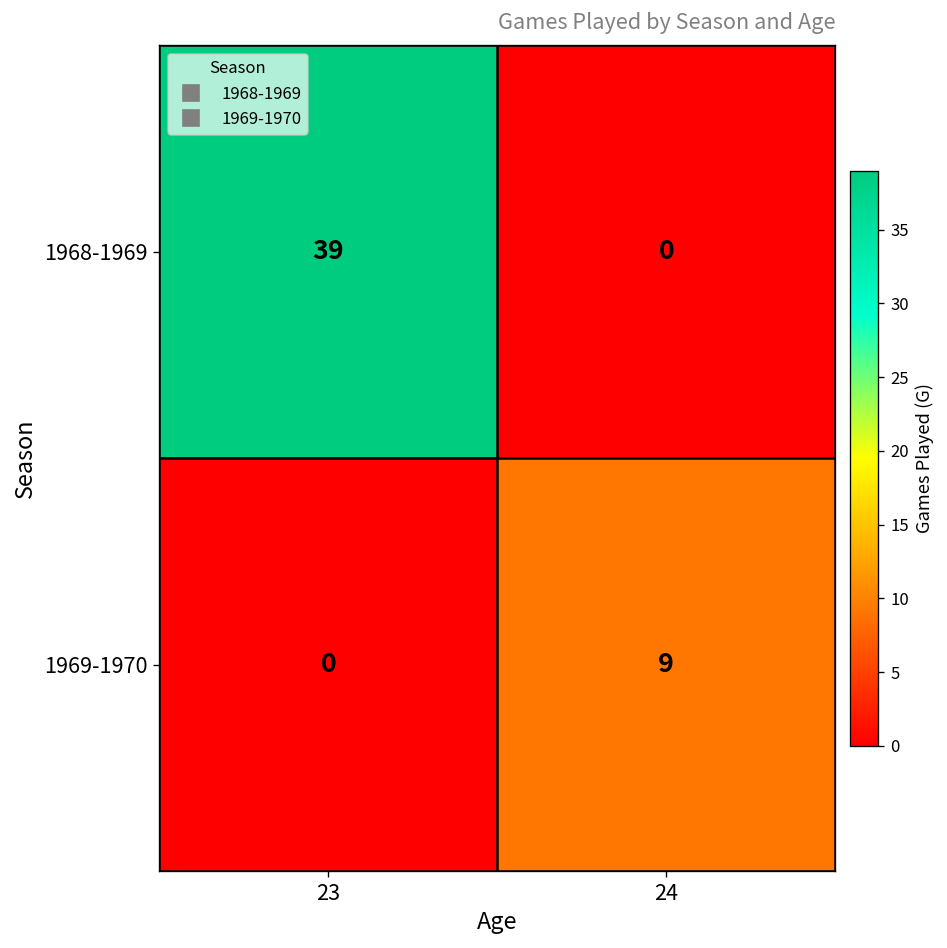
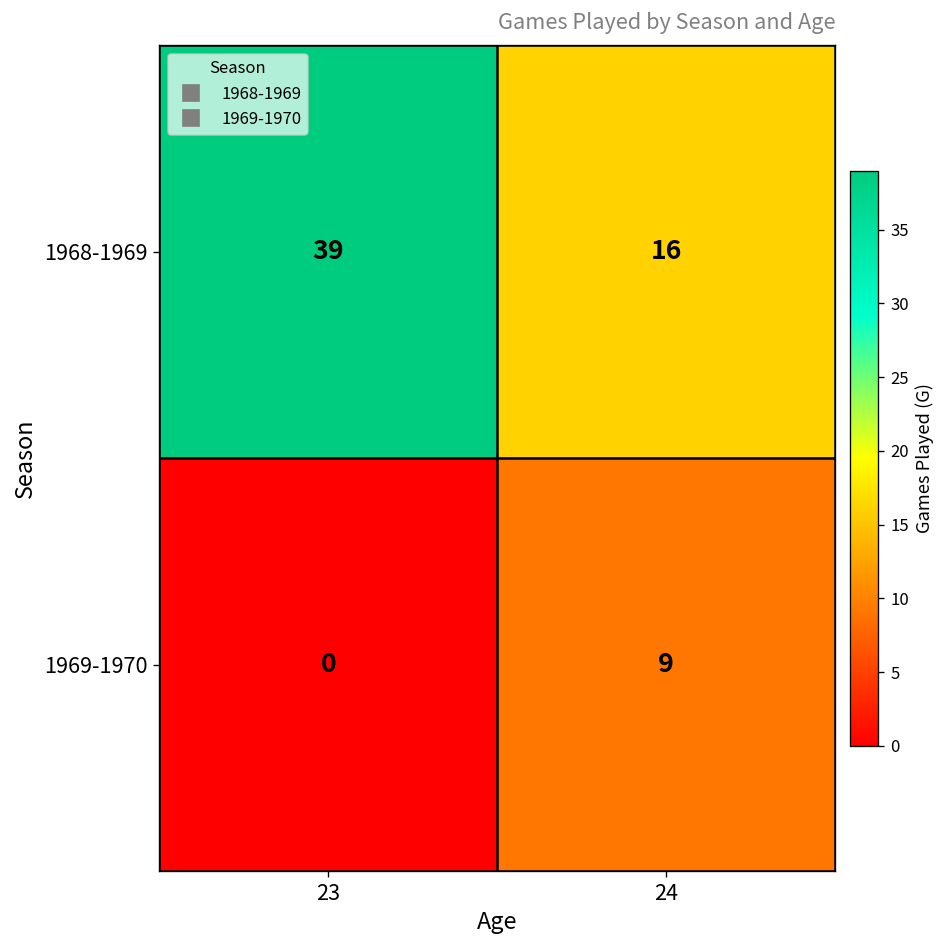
1968-1969, 24: 0 -> 16
